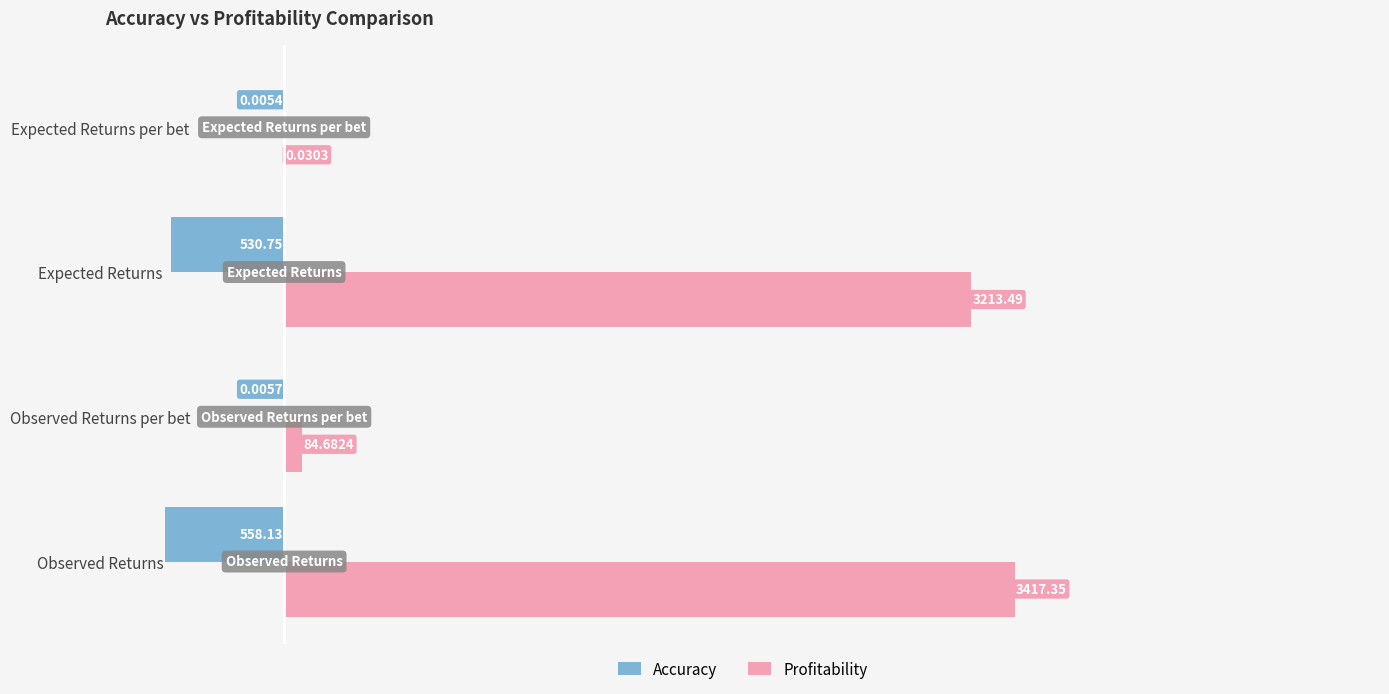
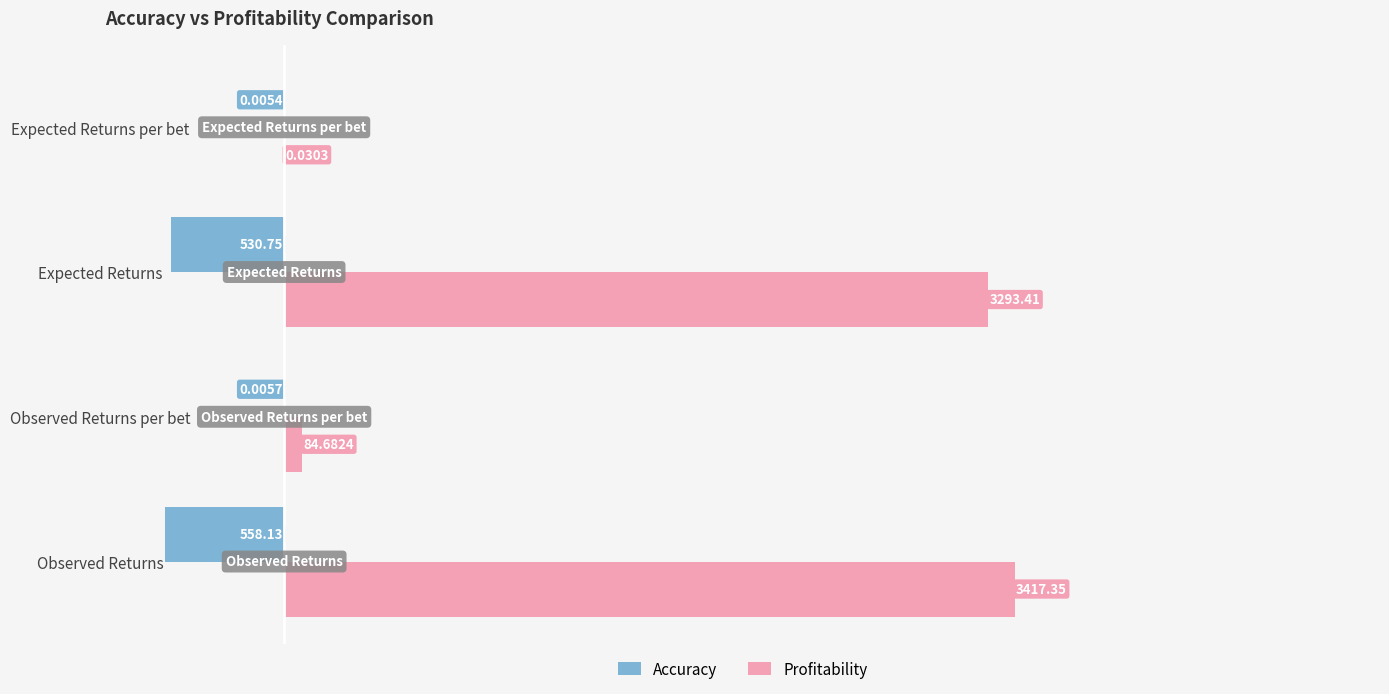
Profitability, Expected Returns: 3213.49 -> 3293.41
